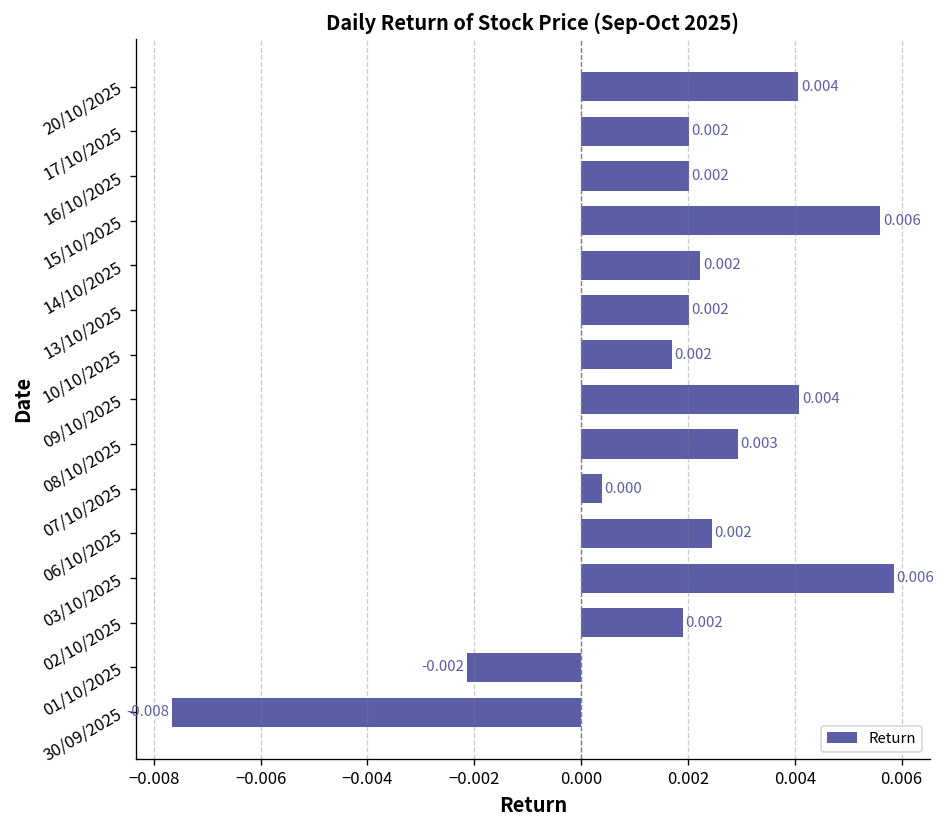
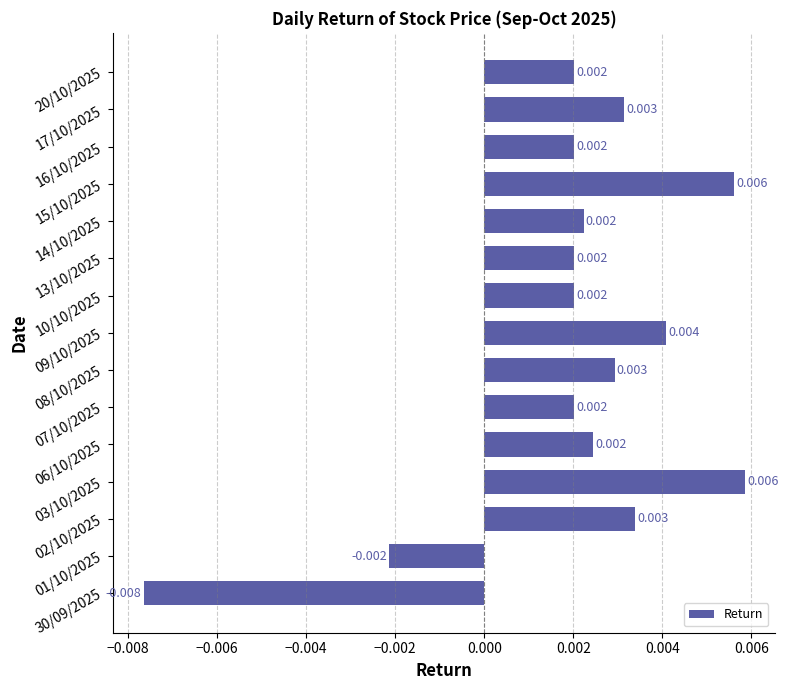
20/10/2025: 0.004 -> 0.002
17/10/2025: 0.002 -> 0.003
10/10/2025: 0.0017 -> 0.0020
07/10/2025: 0.000 -> 0.002
02/10/2025: 0.002 -> 0.003
